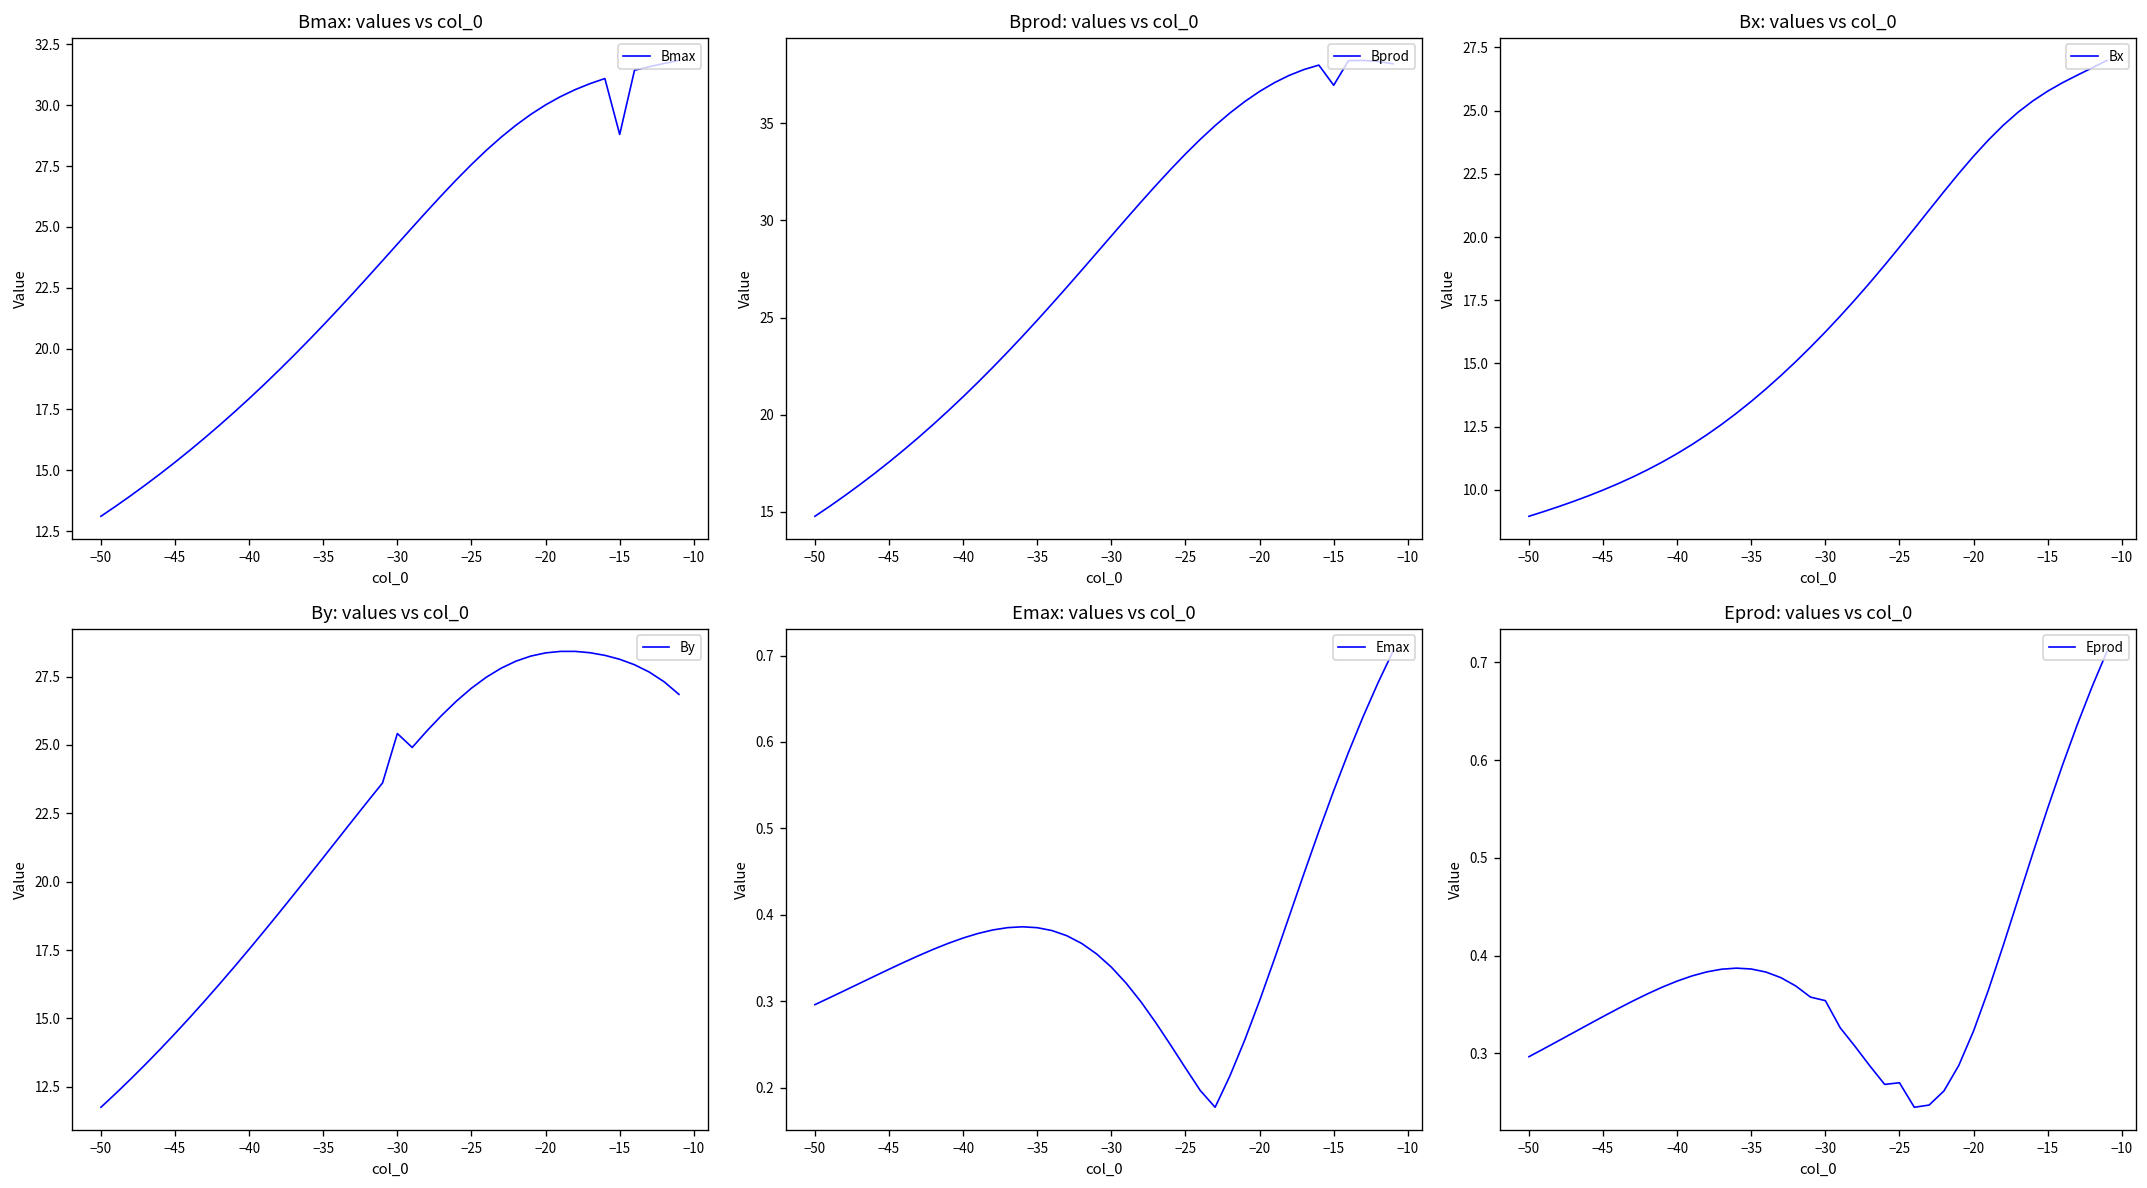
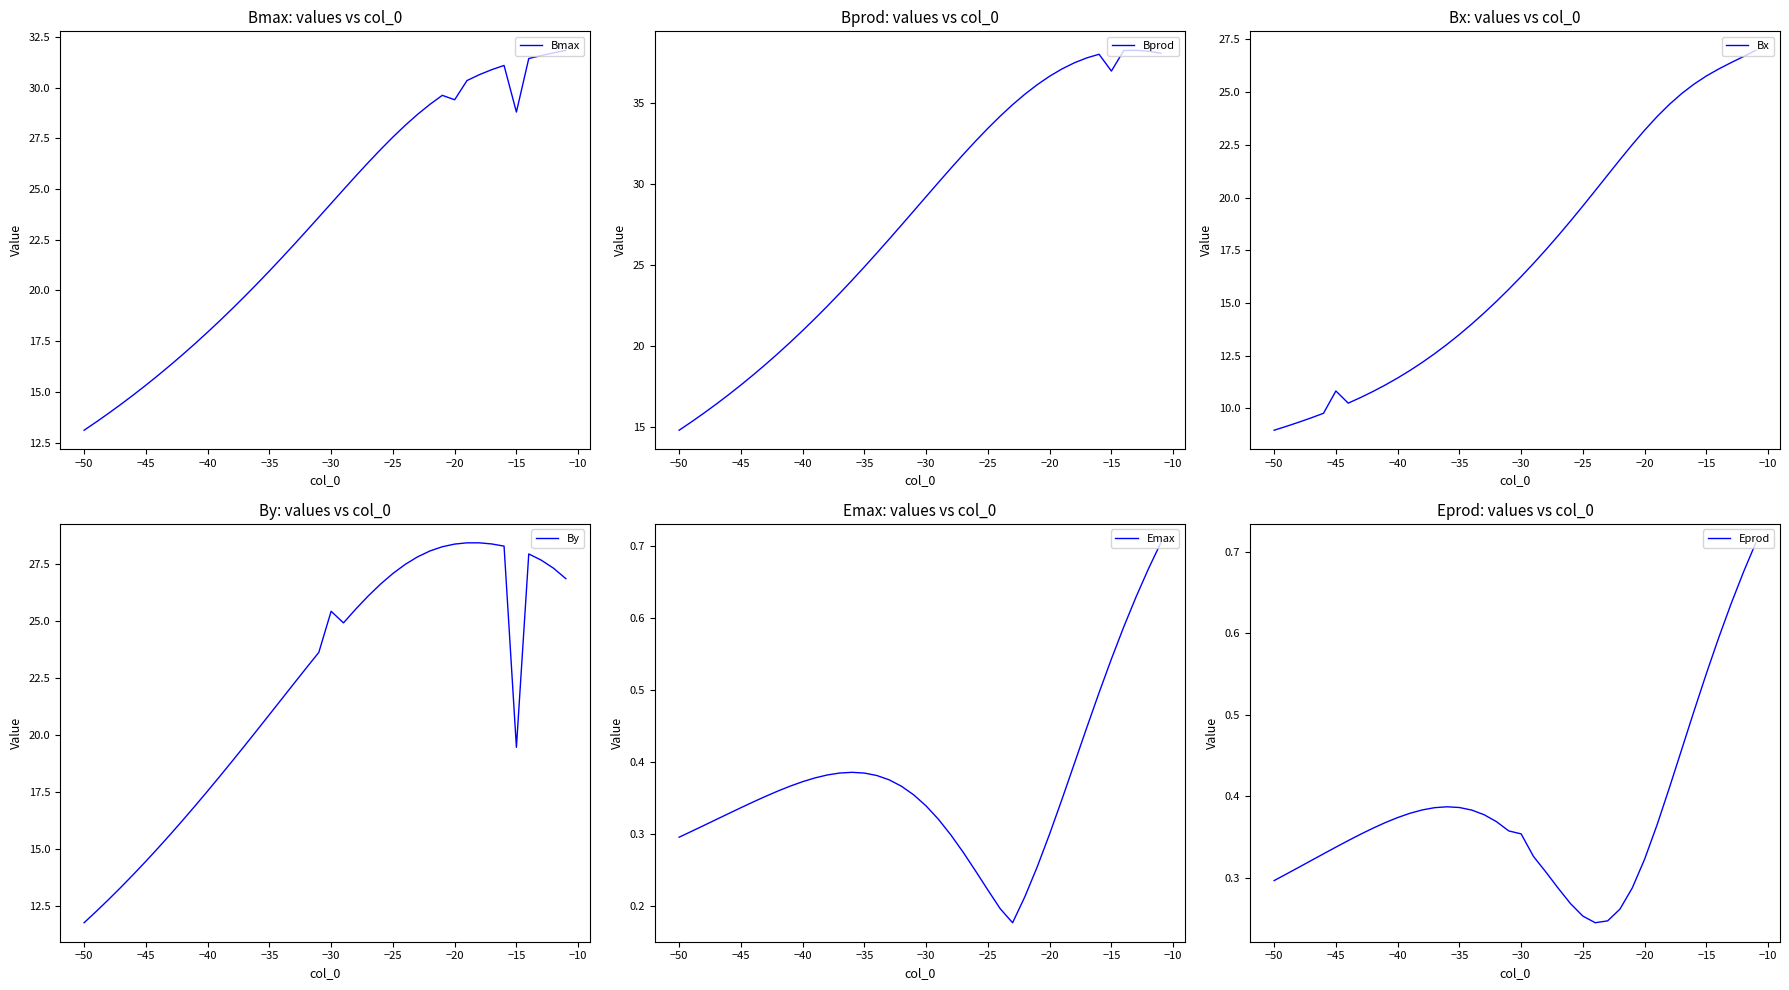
Bmax: values vs col_0, −20: 30.0 -> 29.4
Bx: values vs col_0, −45: 10.0 -> 10.8
By: values vs col_0, −15: 28.1 -> 19.4
Eprod: values vs col_0, −25: 0.27 -> 0.25
